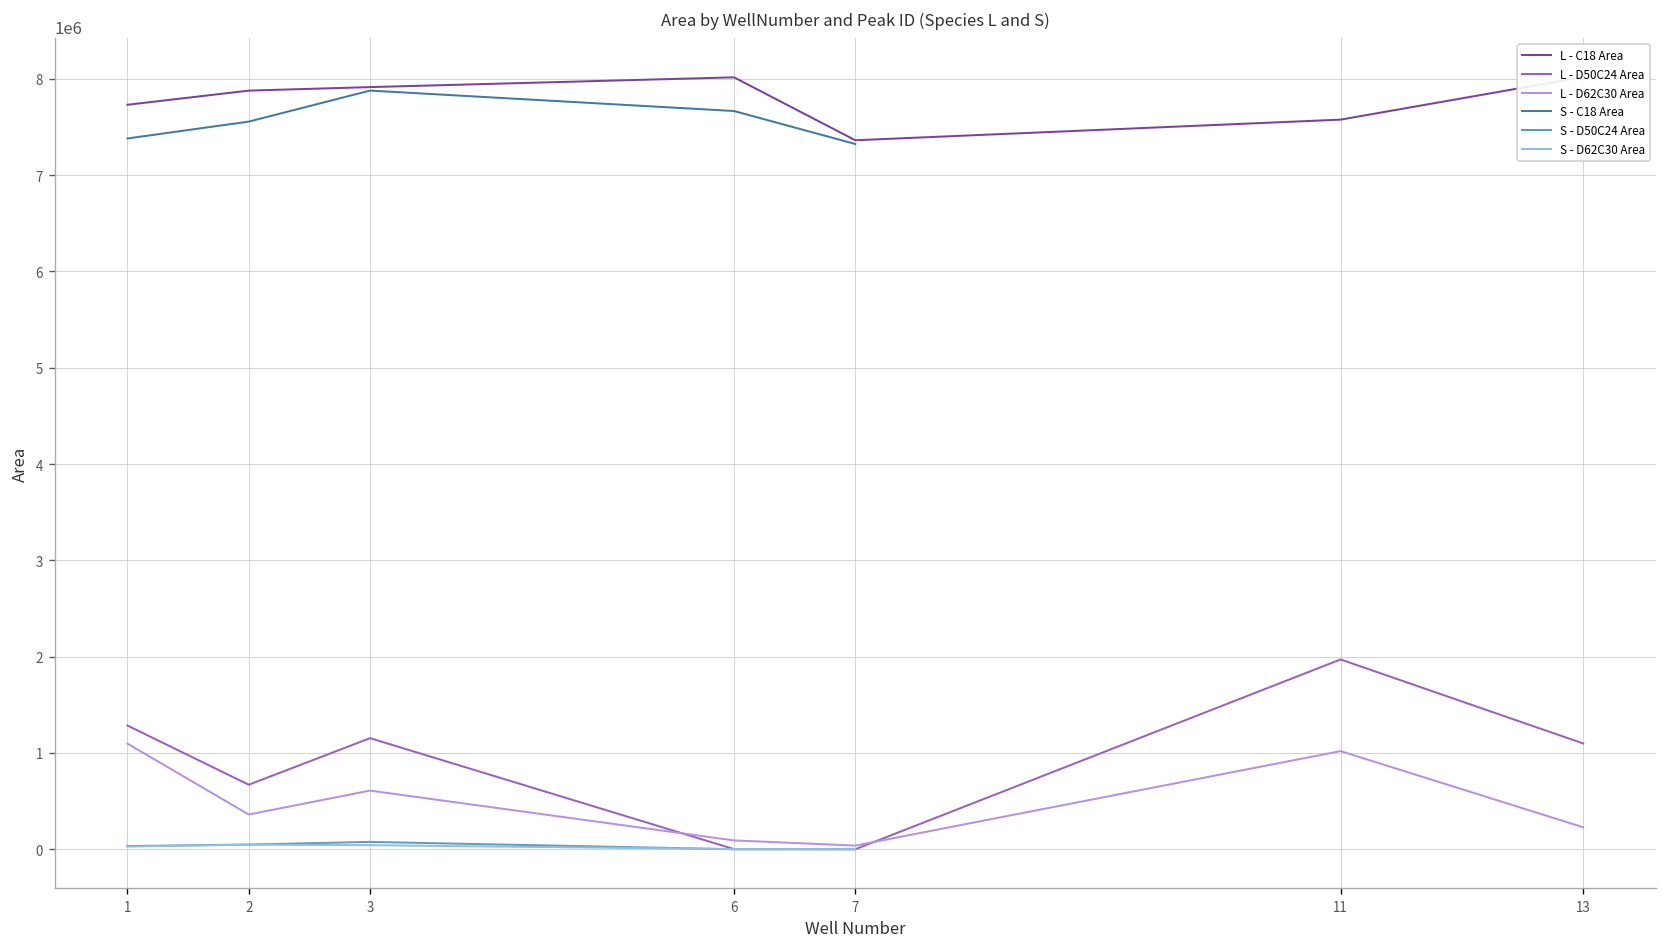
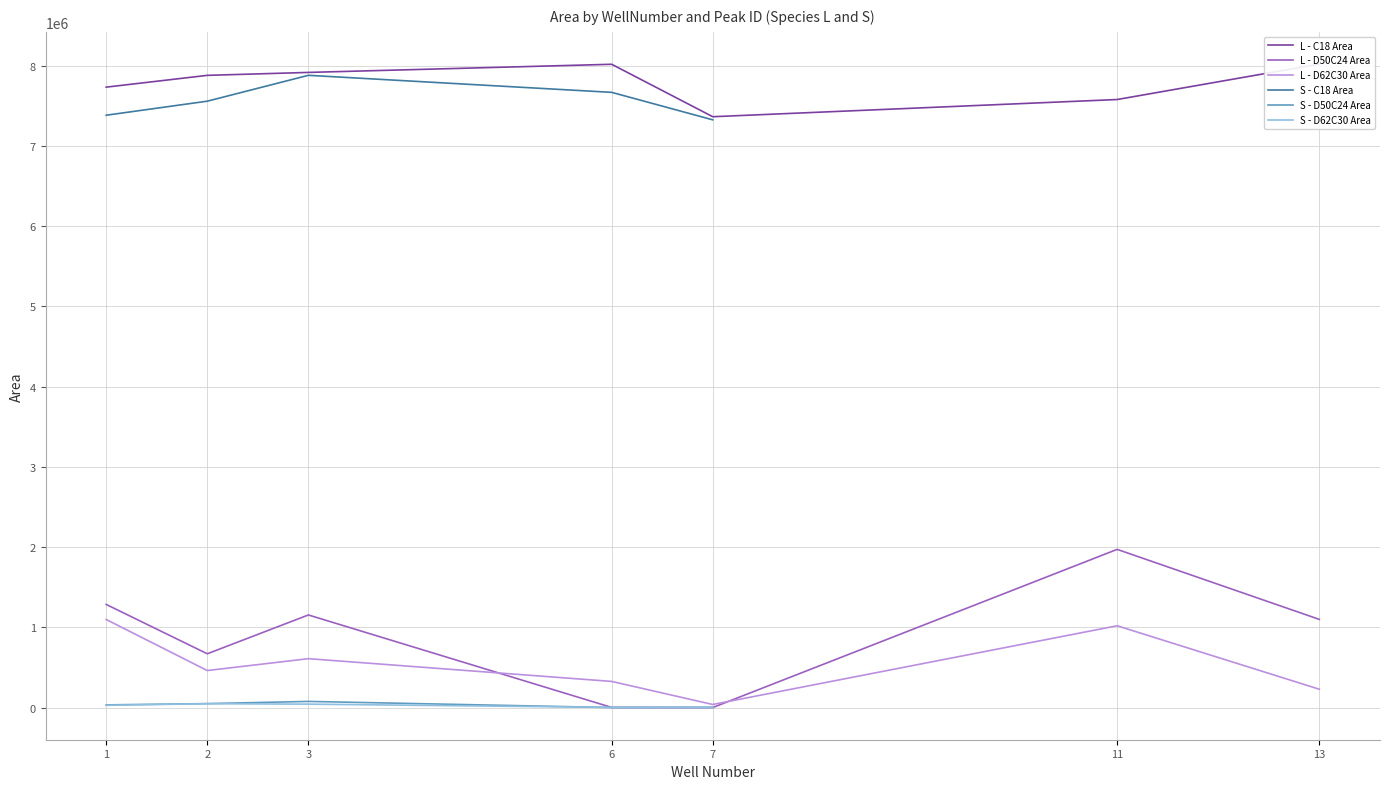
L - D62C30 Area, 2: 400000 -> 500000
L - D62C30 Area, 6: 100000 -> 300000
